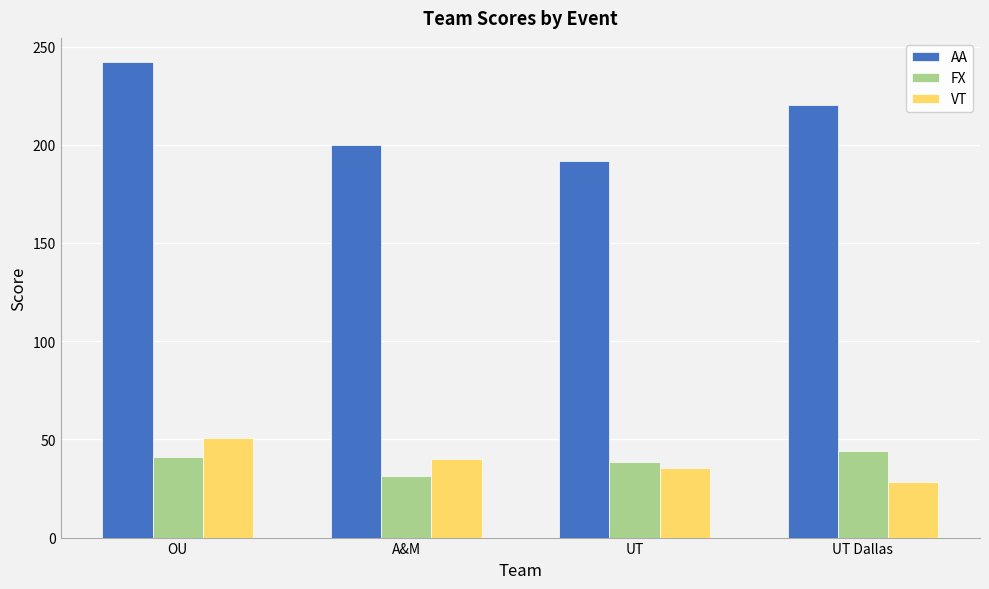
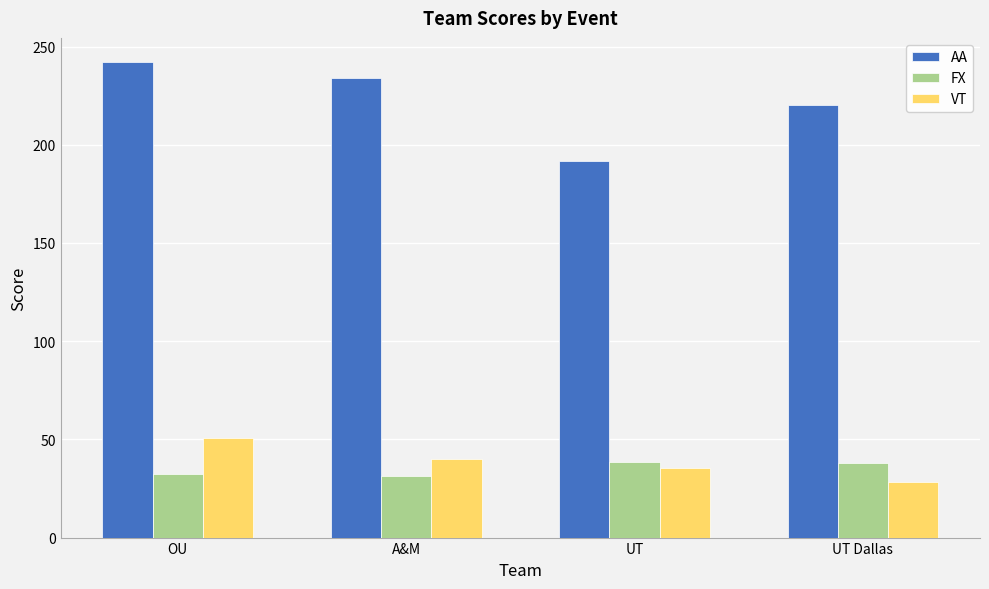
FX, OU: 41 -> 32
AA, A&M: 200 -> 234
FX, UT Dallas: 44 -> 38
